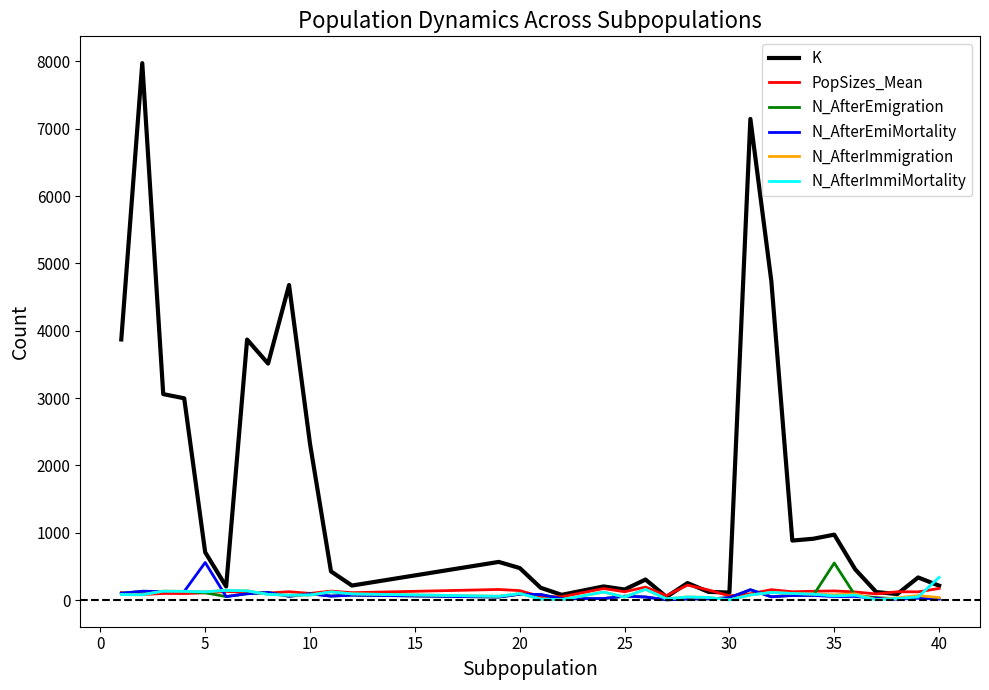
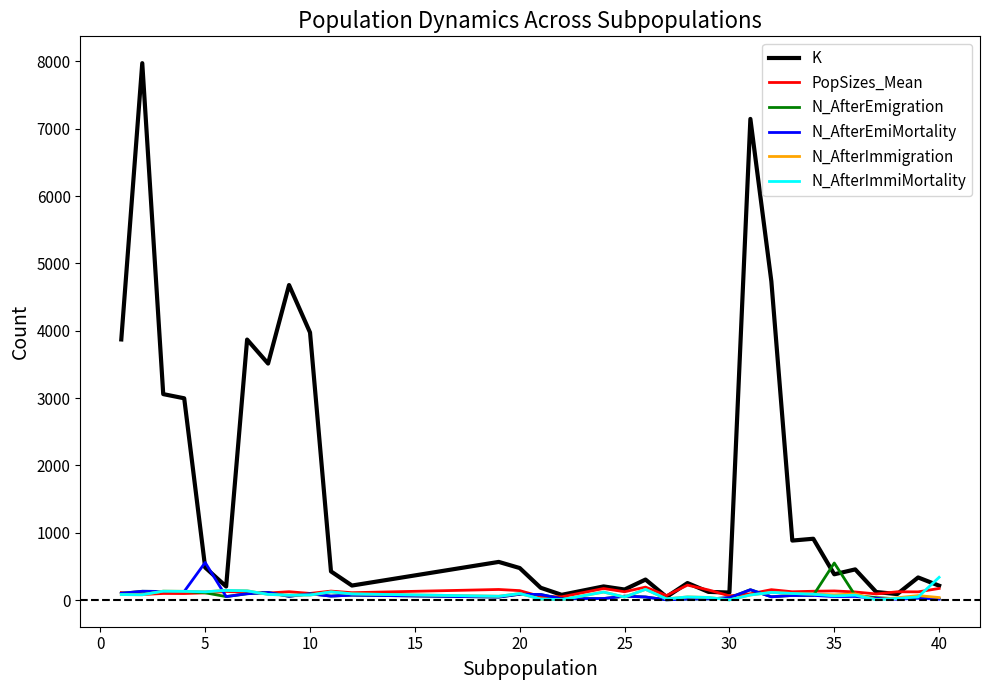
K, 5: 700 -> 500
K, 10: 2300 -> 4000
K, 35: 1000 -> 400
